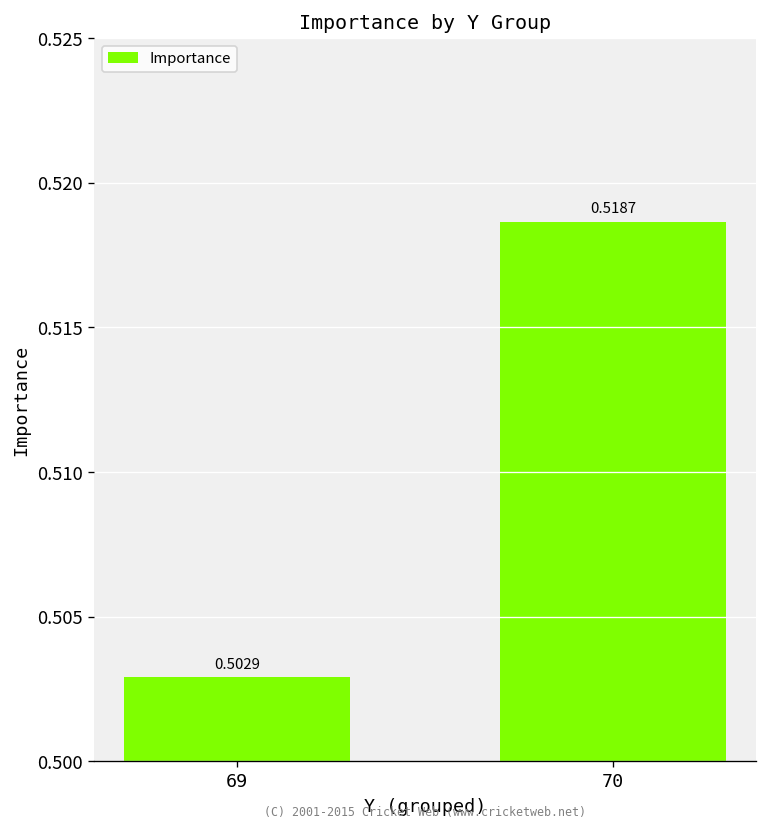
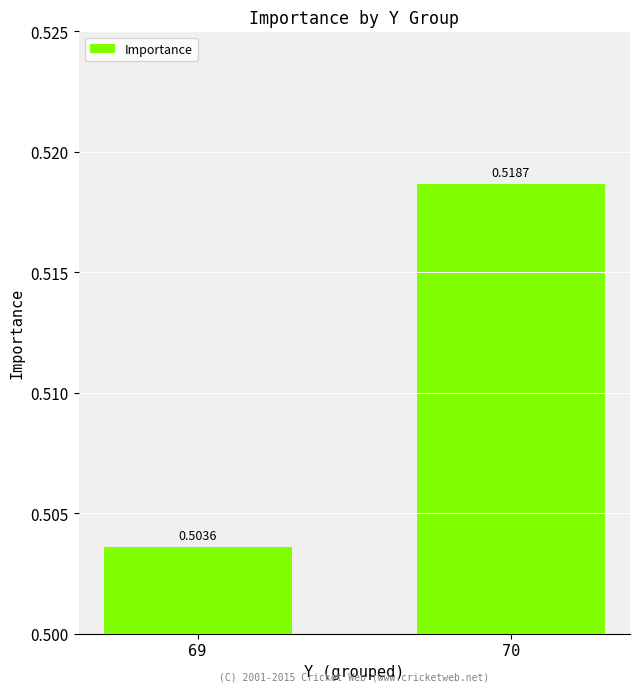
69: 0.5029 -> 0.5036
